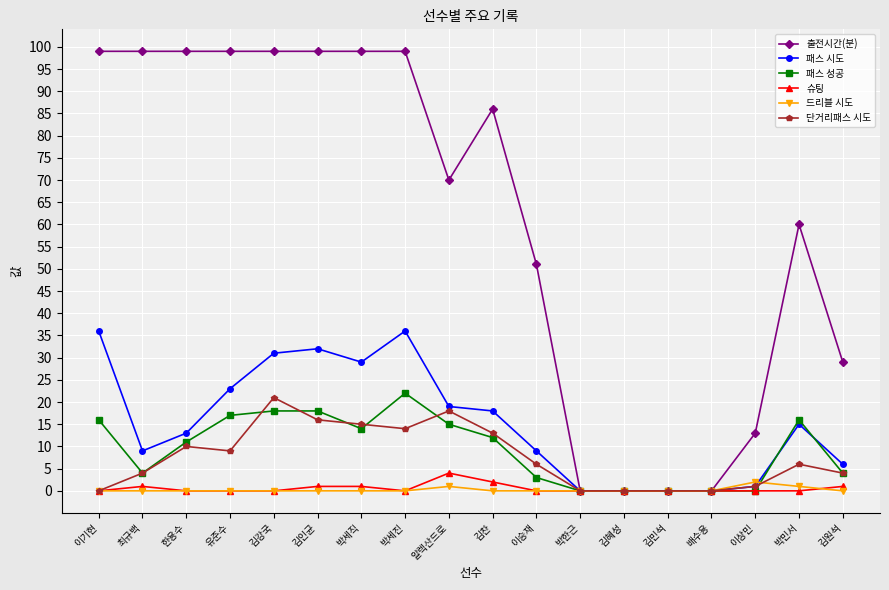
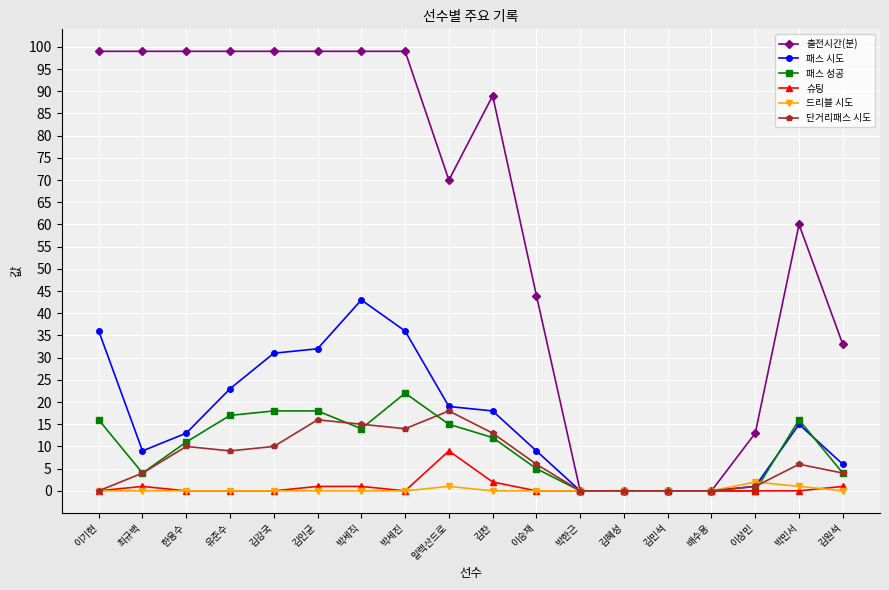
단거리패스 시도, 김강국: 21 -> 10
패스 시도, 박세직: 29 -> 43
슈팅, 알렉산드로: 4 -> 9
출전시간(분), 김찬: 86 -> 89
출전시간(분), 이승재: 51 -> 44
패스 성공, 이승재: 3 -> 5
출전시간(분), 김원석: 29 -> 33
